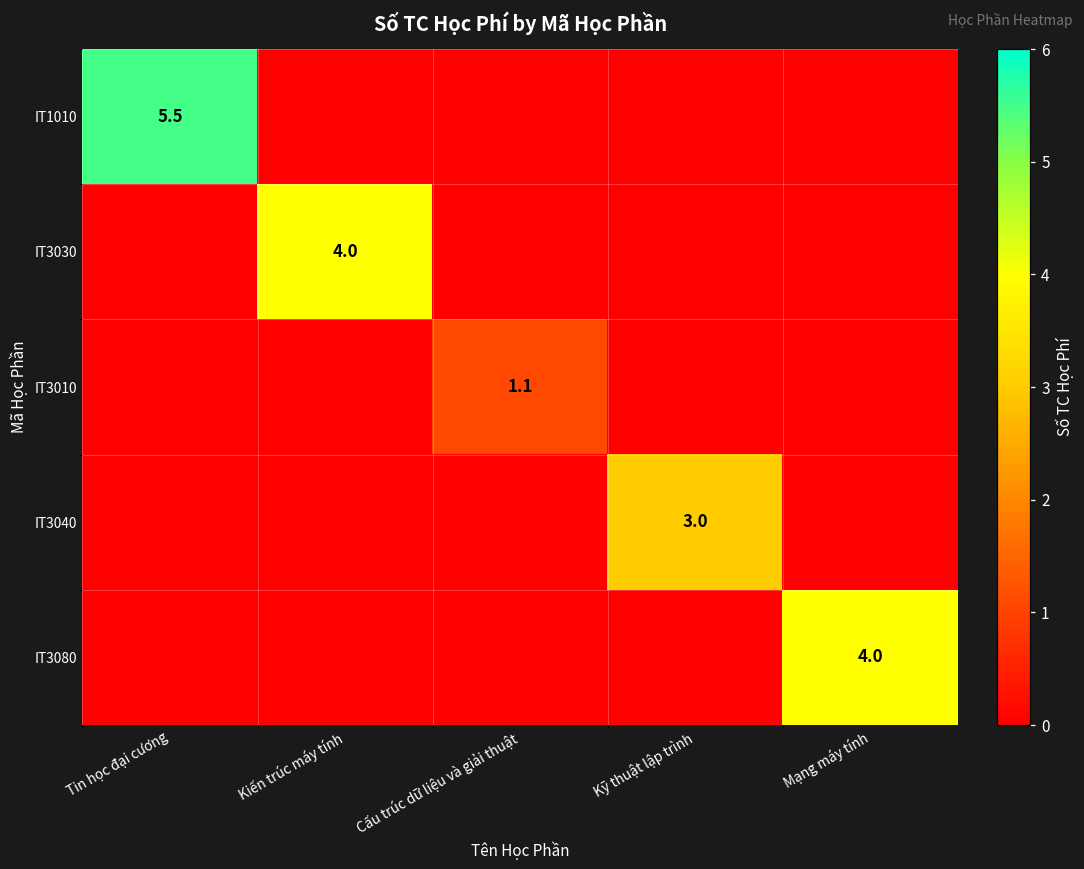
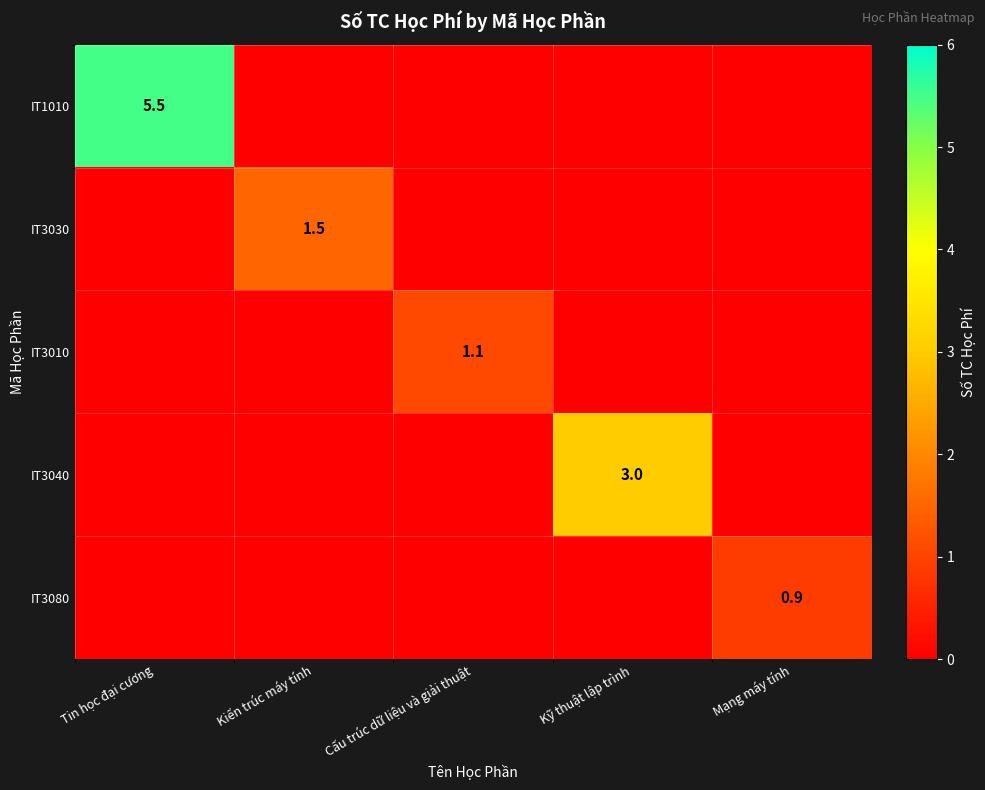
IT3030, Kiến trúc máy tính: 4.0 -> 1.5
IT3080, Mạng máy tính: 4.0 -> 0.9
